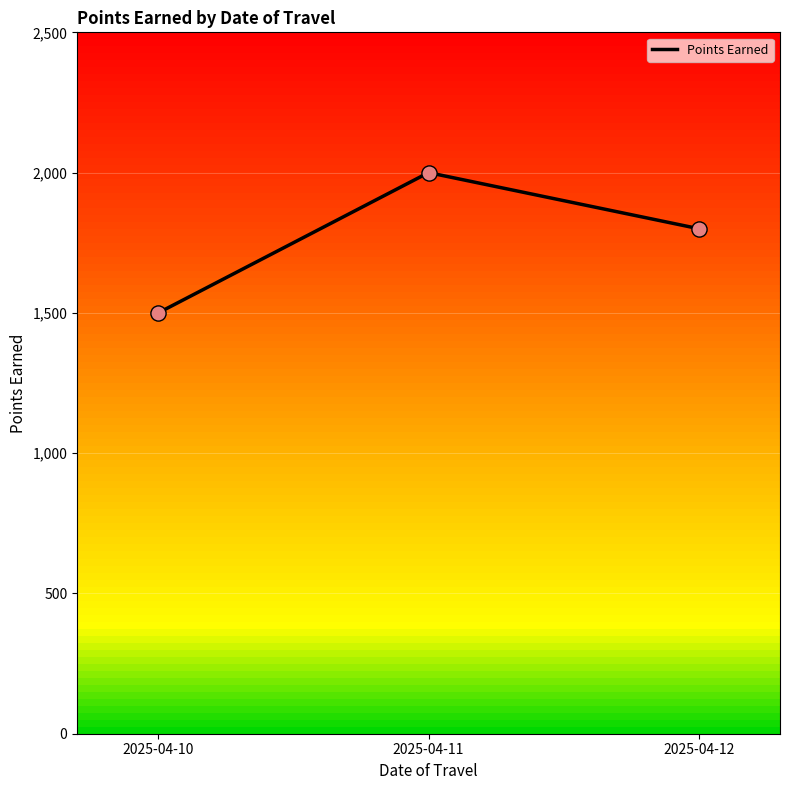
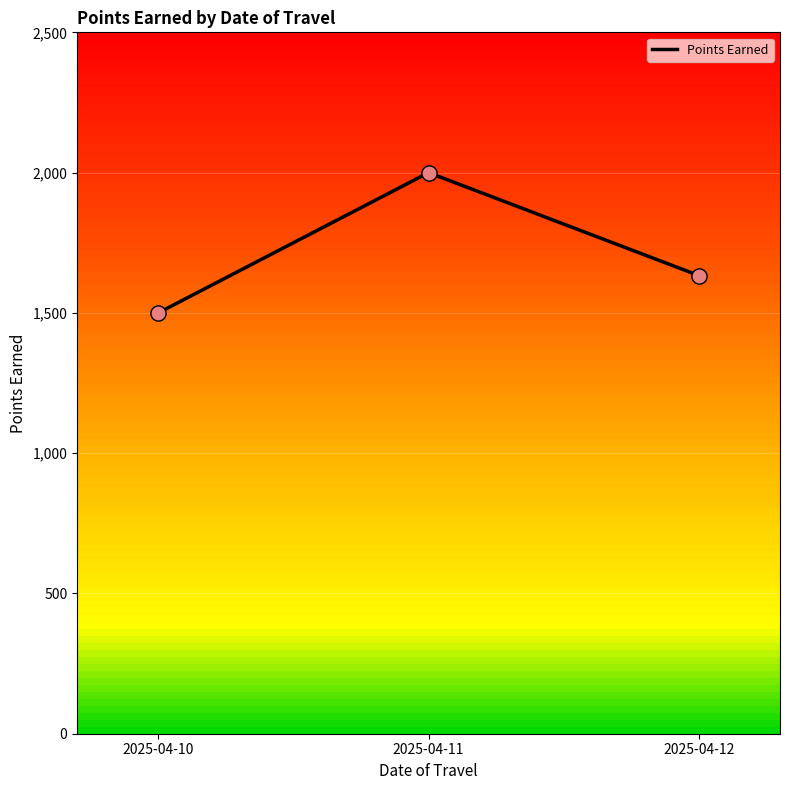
2025-04-12: 1,800 -> 1,630
